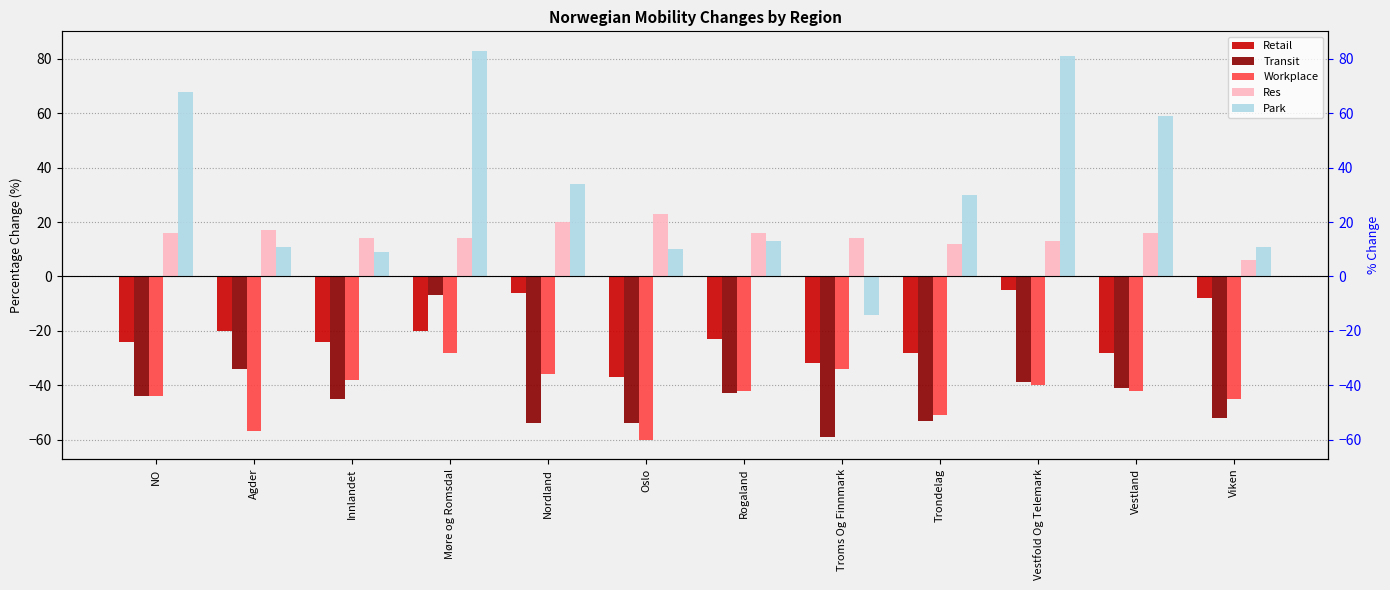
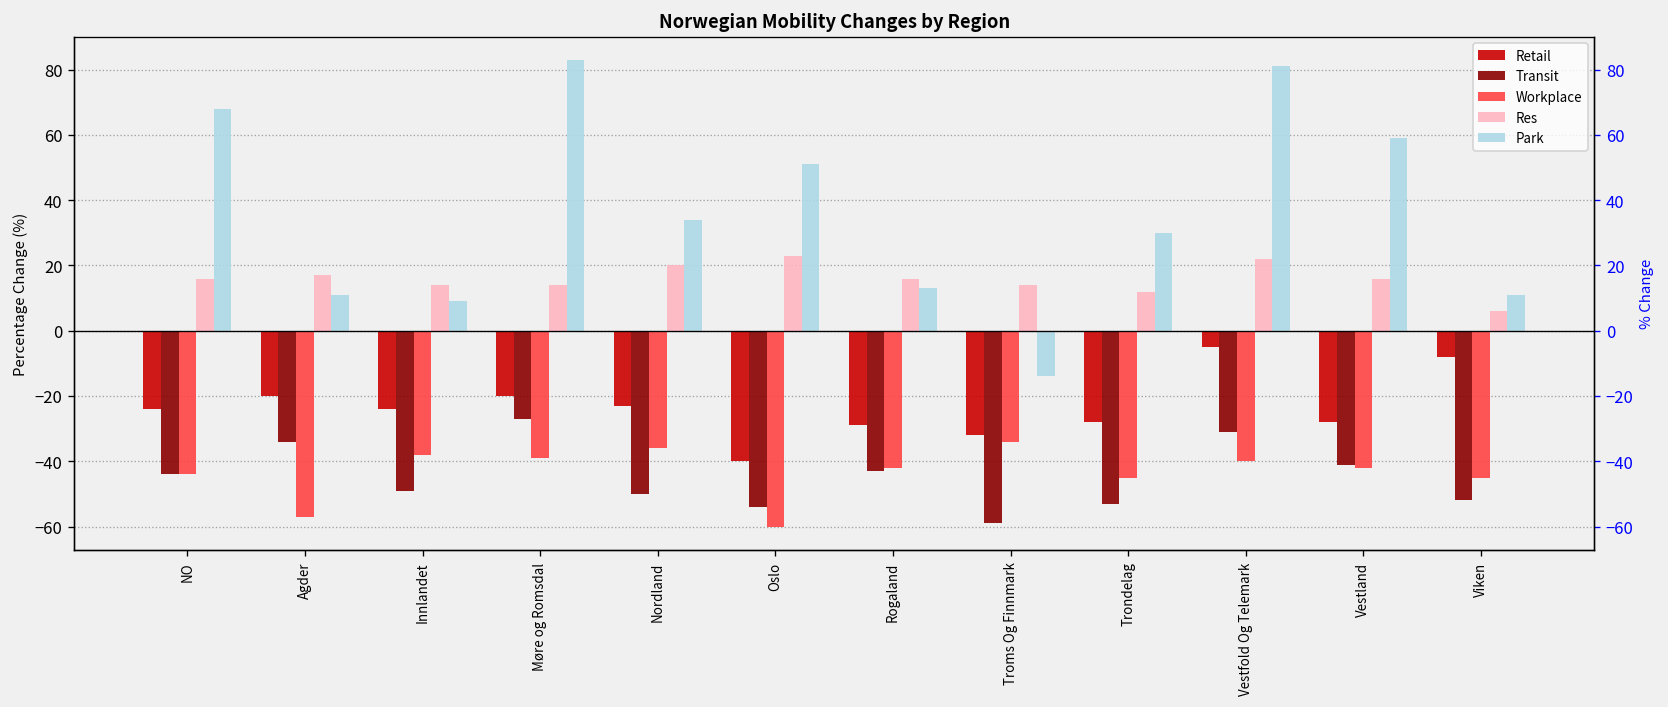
Transit, Innlandet: -45 -> -49
Transit, Møre og Romsdal: -7 -> -27
Workplace, Møre og Romsdal: -28 -> -39
Retail, Nordland: -6 -> -23
Transit, Nordland: -54 -> -50
Retail, Oslo: -37 -> -40
Park, Oslo: 10 -> 51
Retail, Rogaland: -23 -> -29
Workplace, Trondelag: -51 -> -45
Transit, Vestfold Og Telemark: -39 -> -31
Res, Vestfold Og Telemark: 13 -> 22
